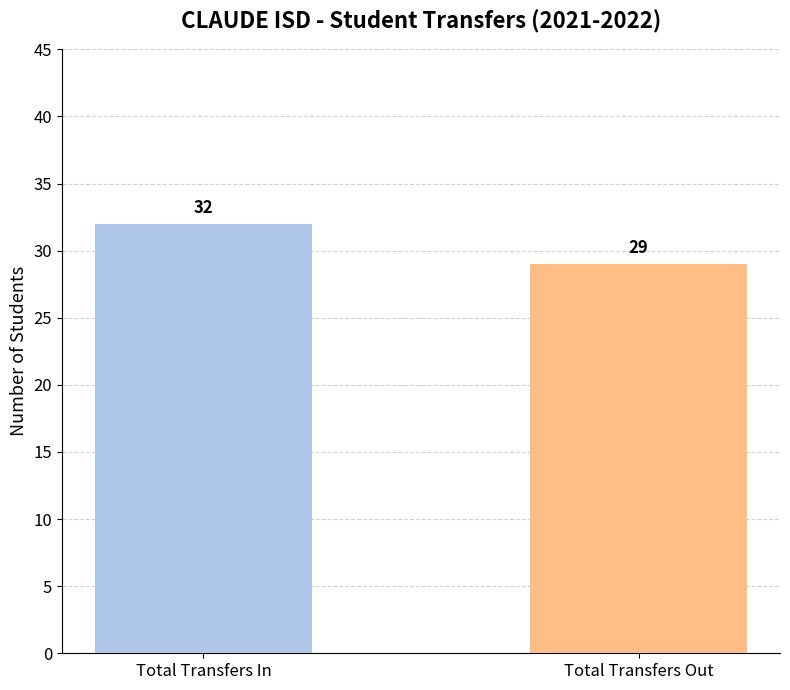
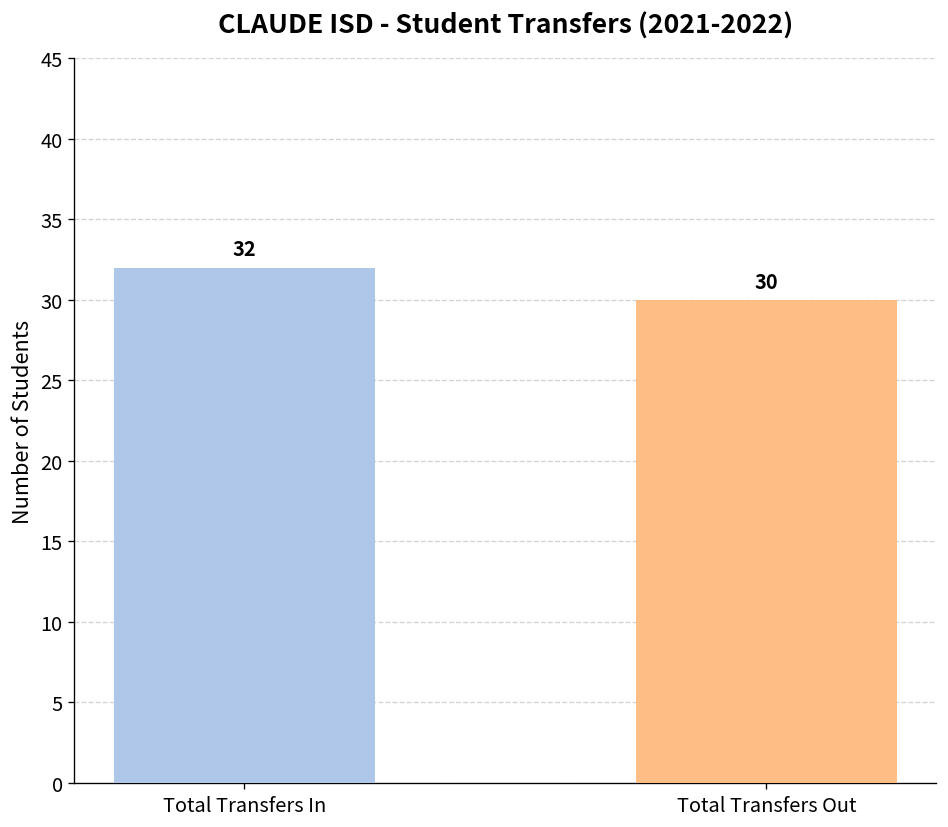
Total Transfers Out: 29 -> 30
